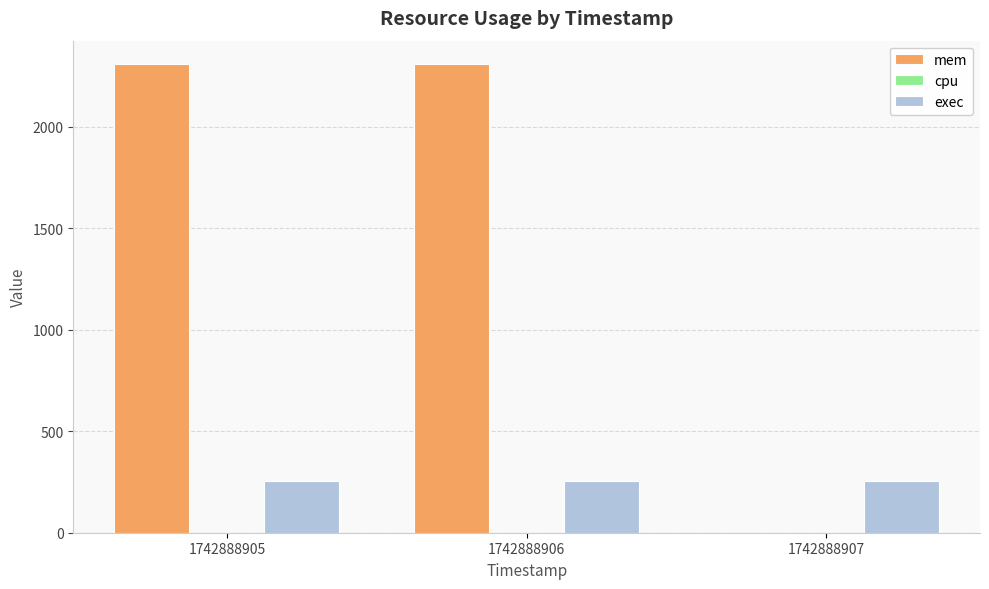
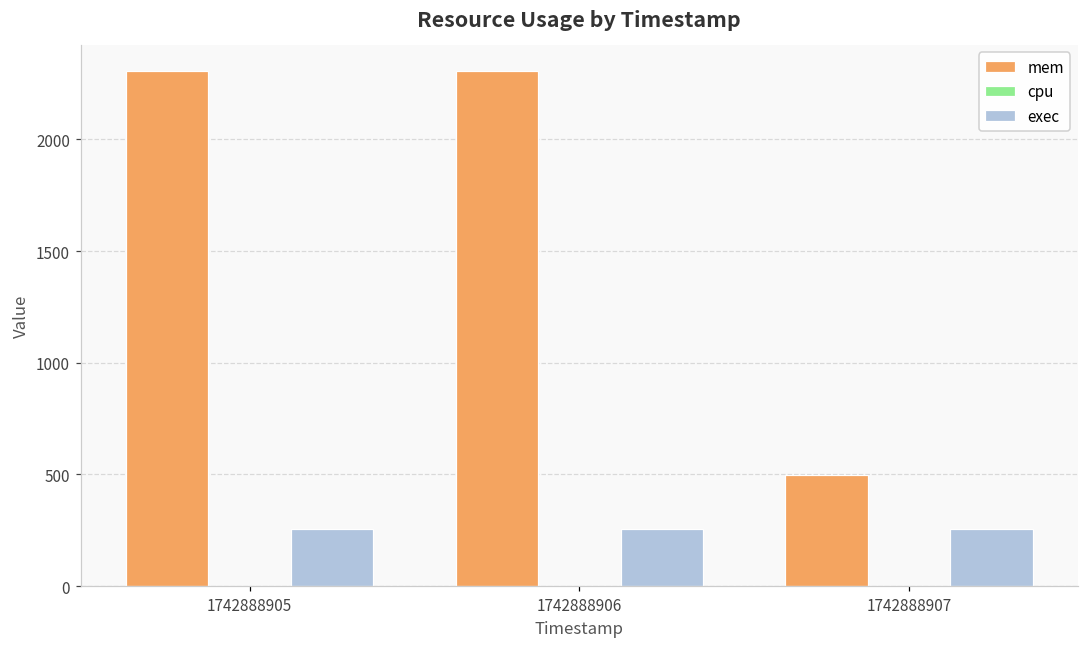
mem, 1742888907: 0 -> 500
